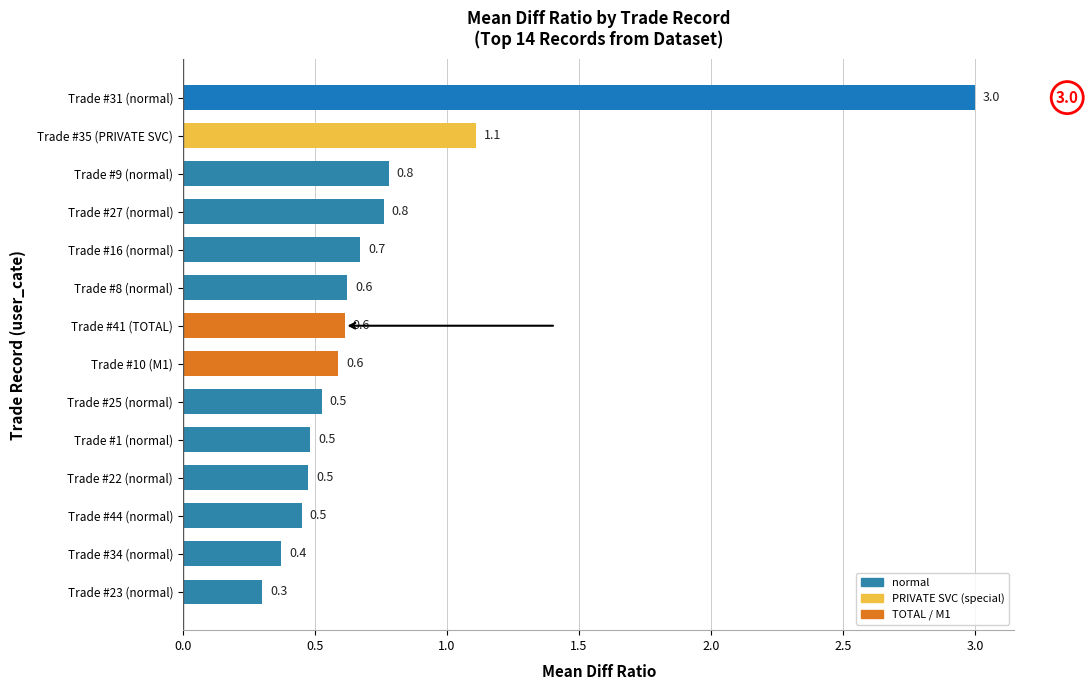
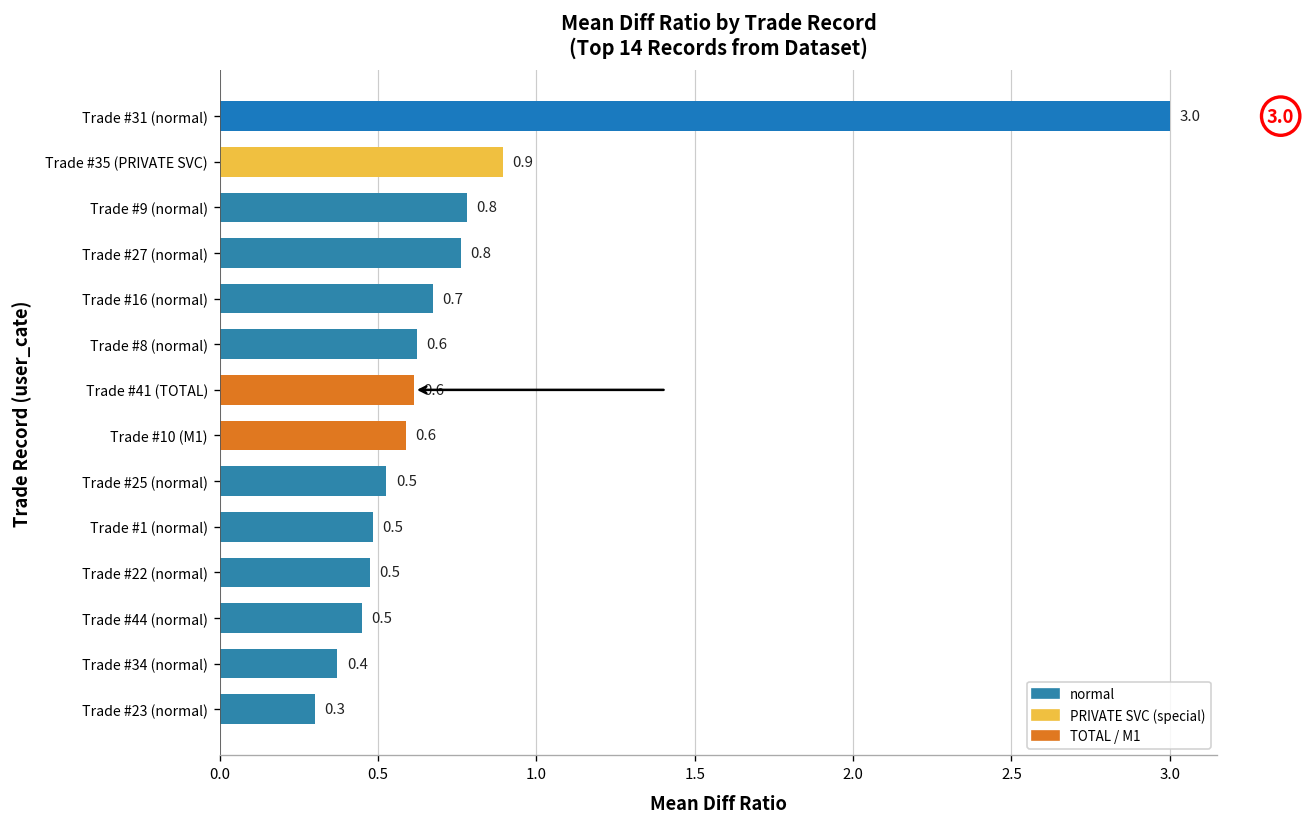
Trade #35 (PRIVATE SVC): 1.1 -> 0.9
